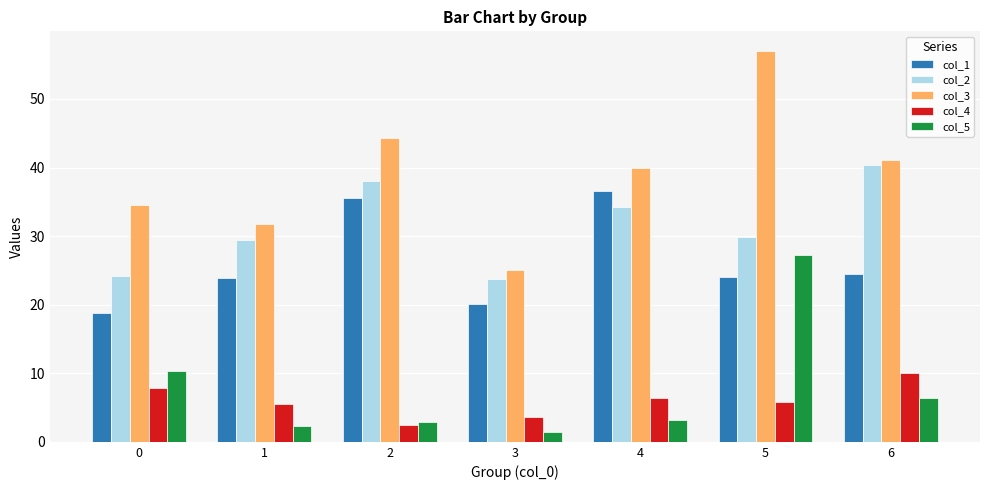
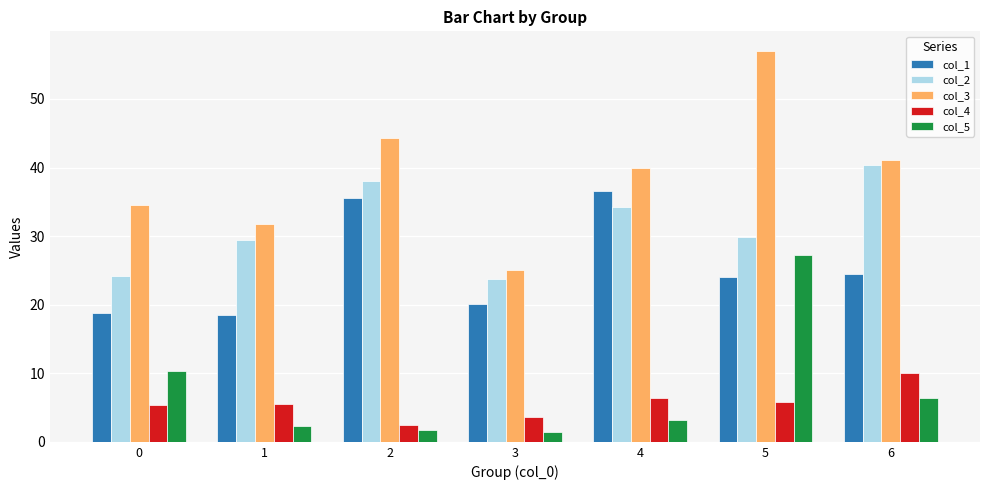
col_4, 0: 8 -> 5
col_1, 1: 24 -> 19
col_5, 2: 3 -> 2
